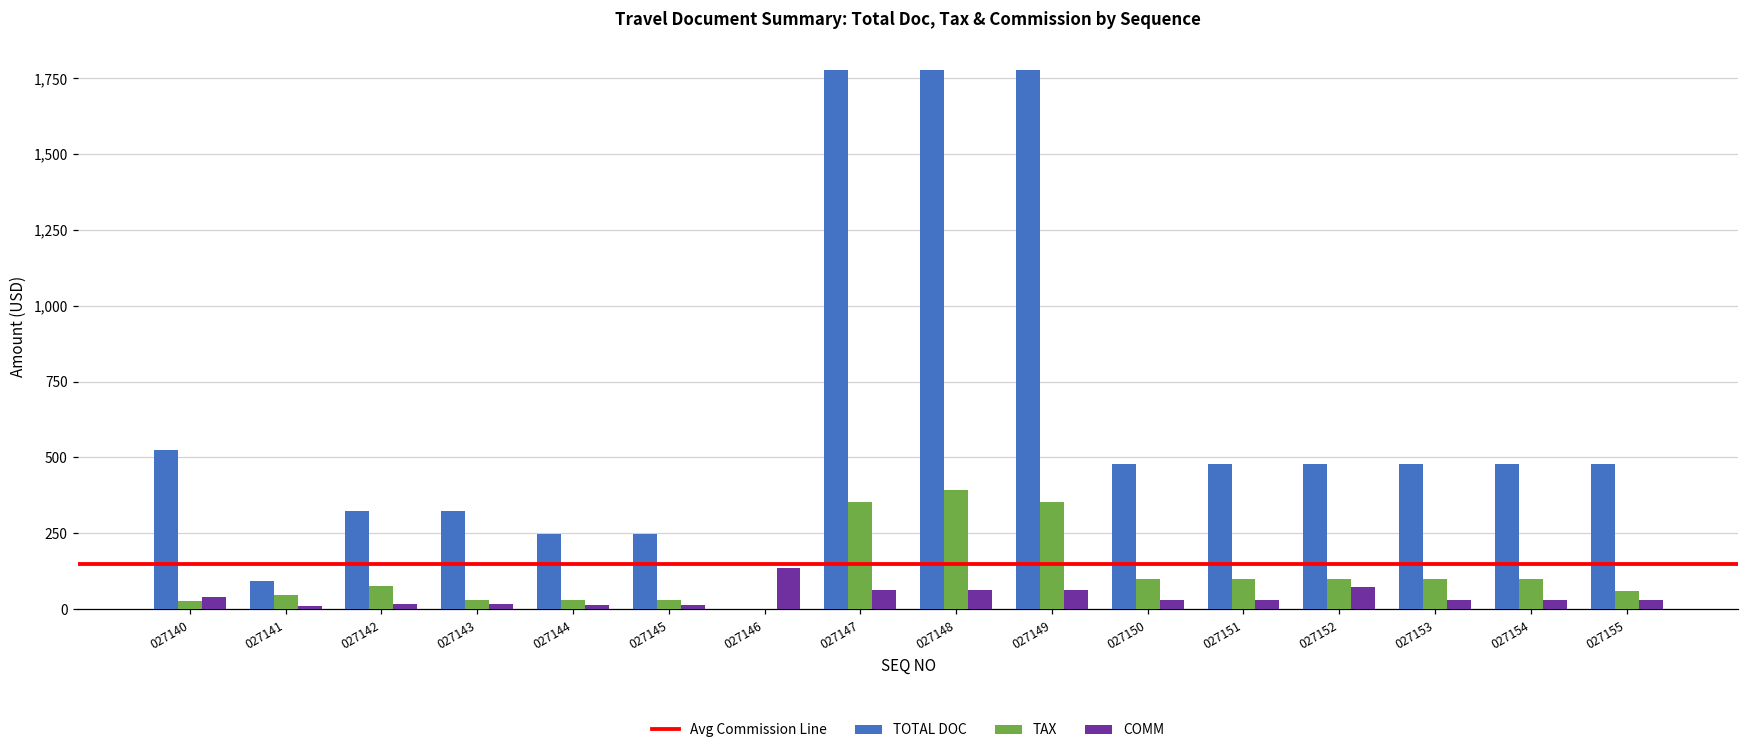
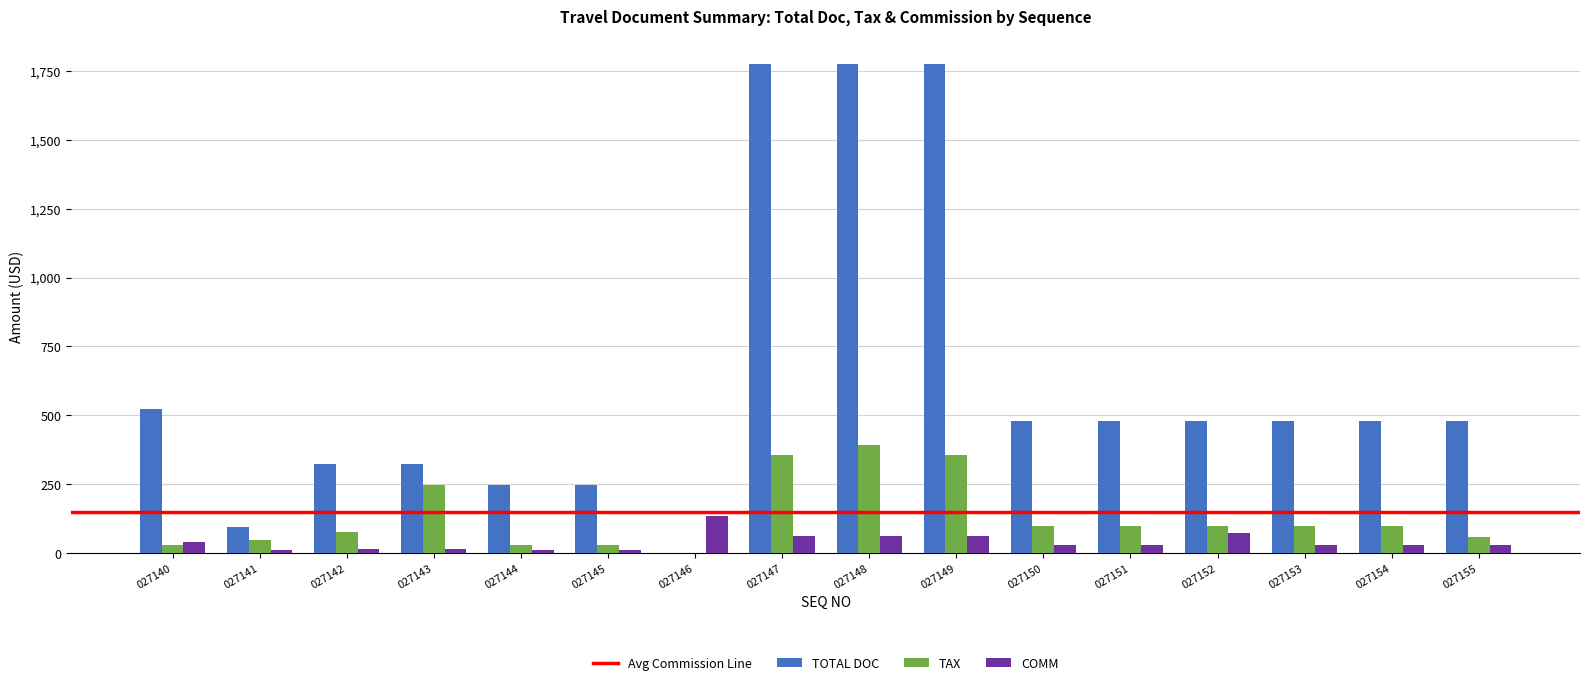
TAX, 027143: 30 -> 250
